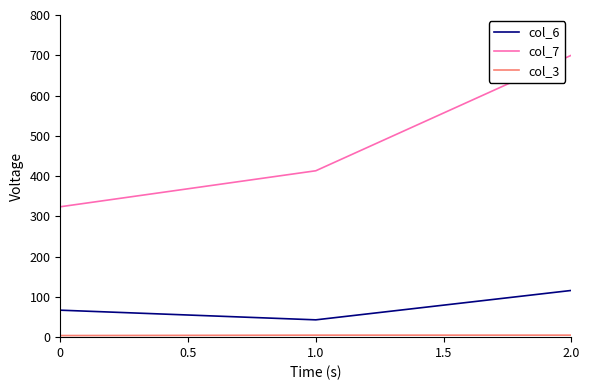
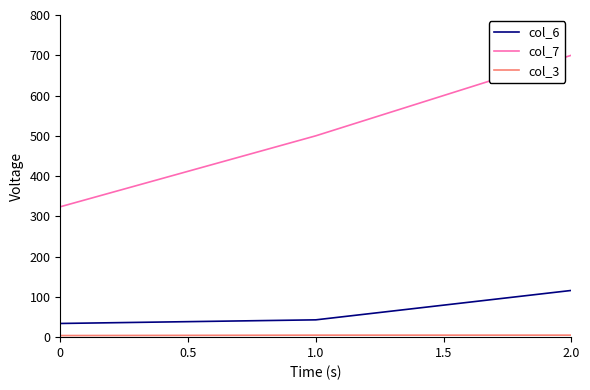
col_6, 0: 70 -> 30
col_7, 1.0: 410 -> 500
